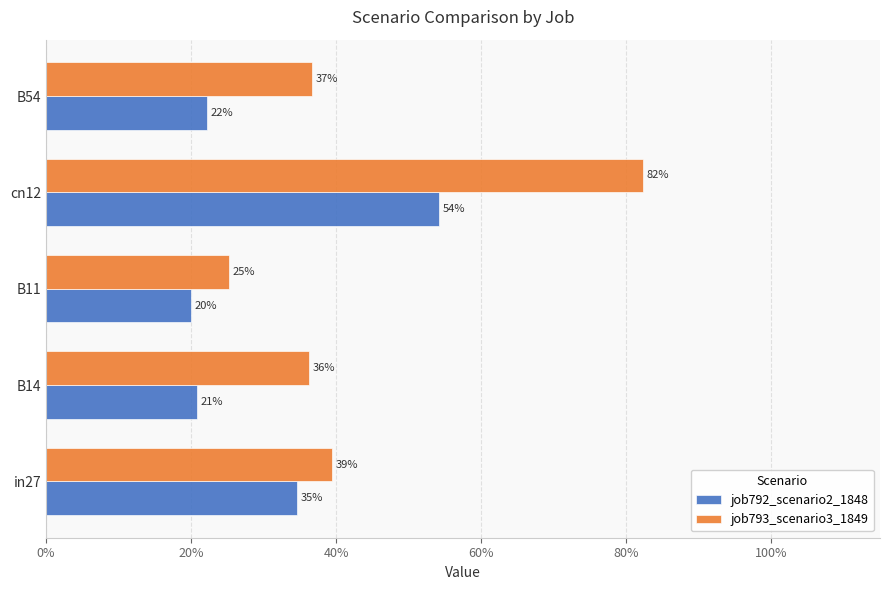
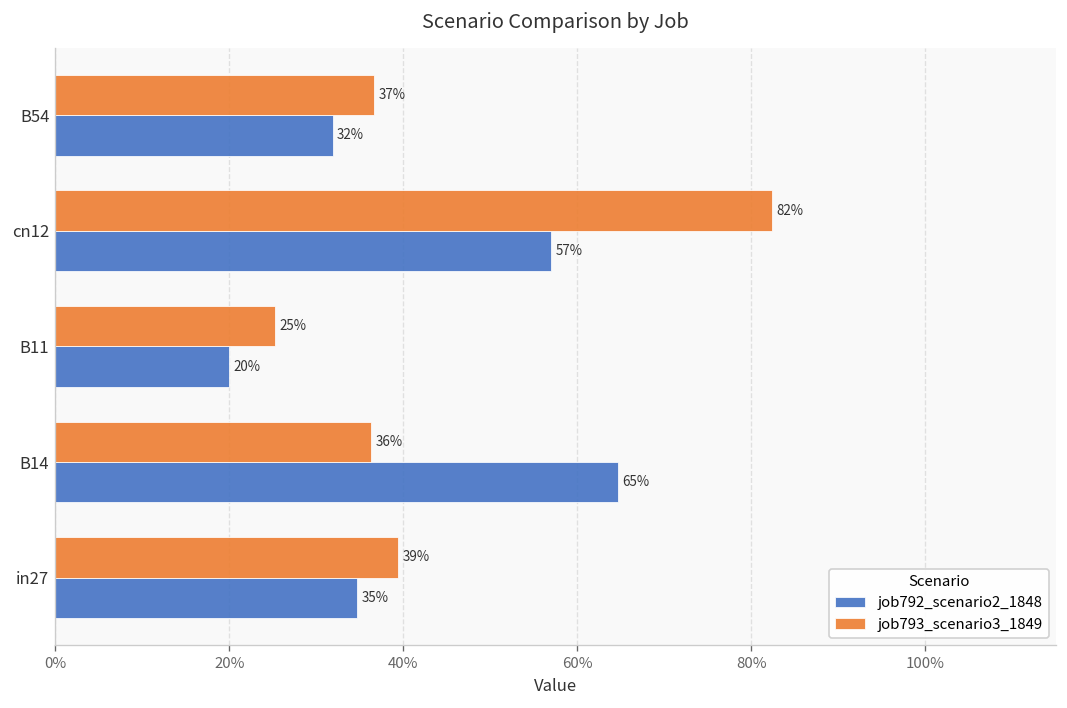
job792_scenario2_1848, B54: 22% -> 32%
job792_scenario2_1848, cn12: 54% -> 57%
job792_scenario2_1848, B14: 21% -> 65%
